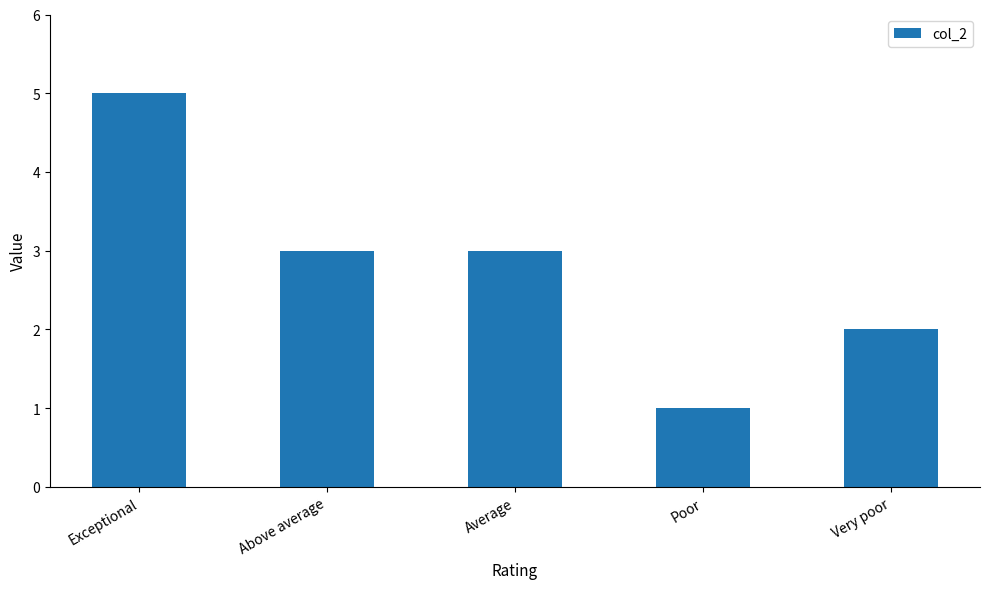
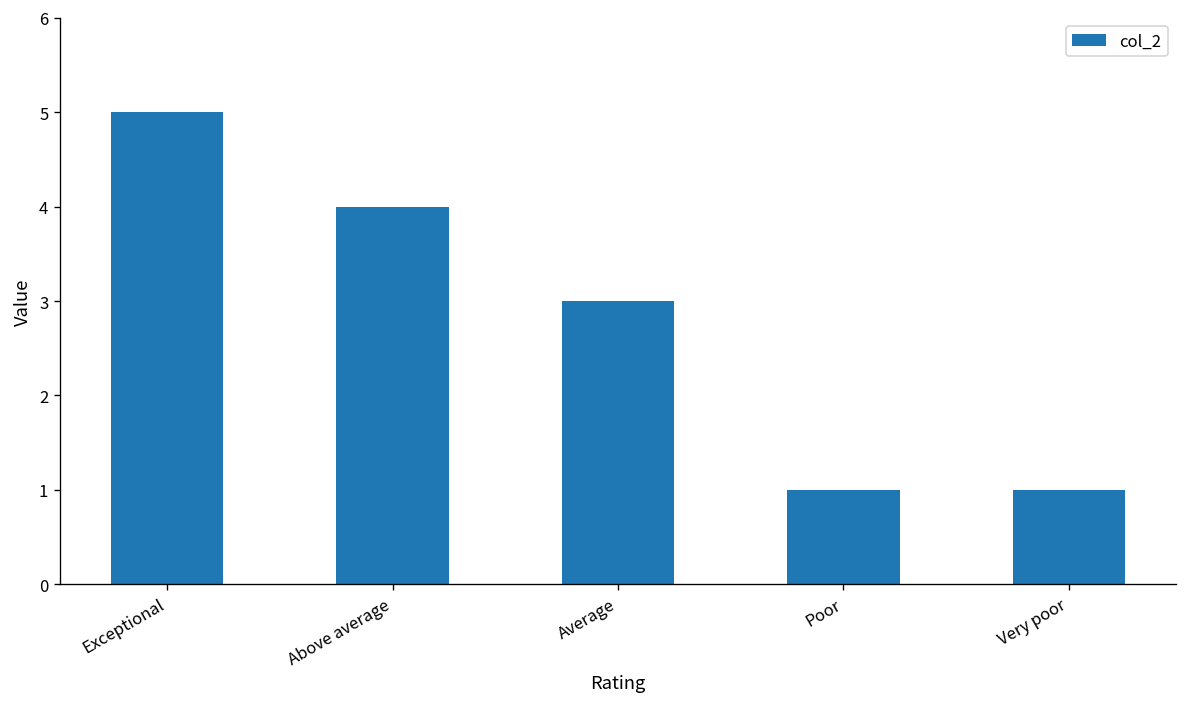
Above average: 3 -> 4
Very poor: 2 -> 1
